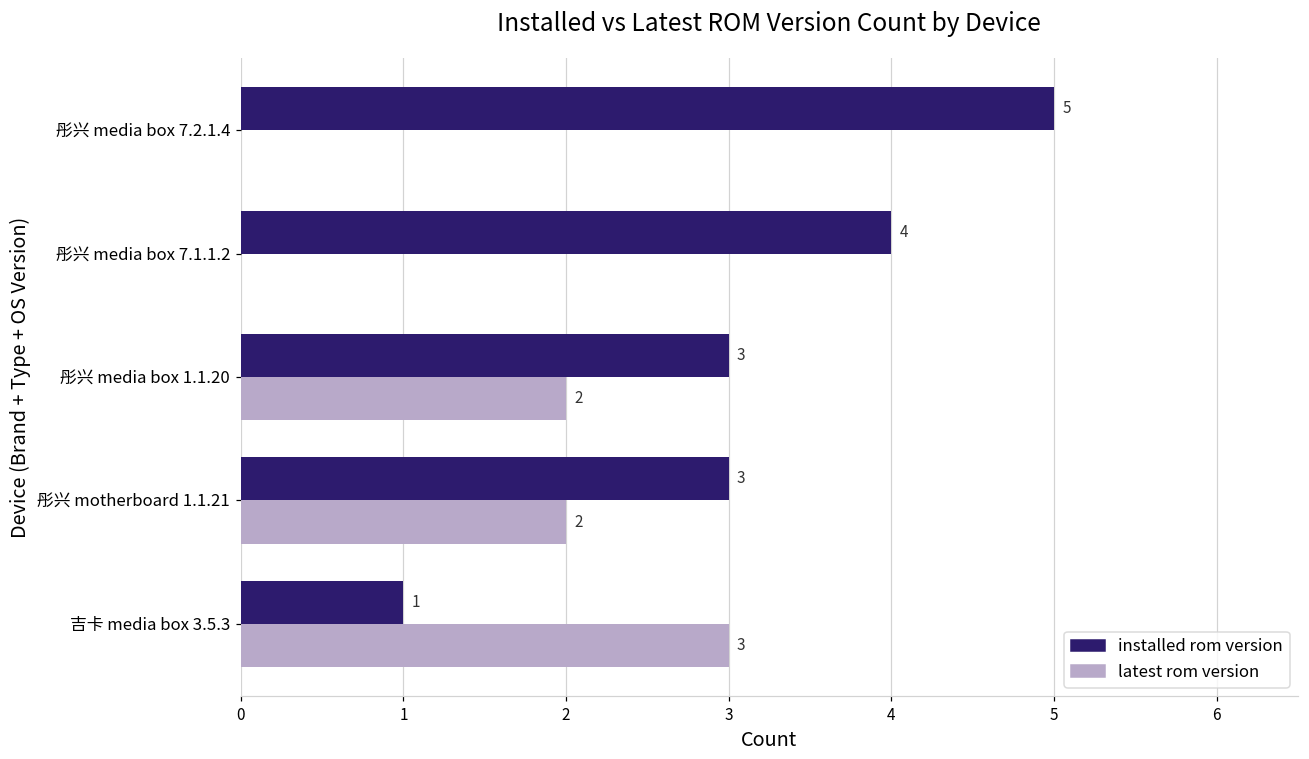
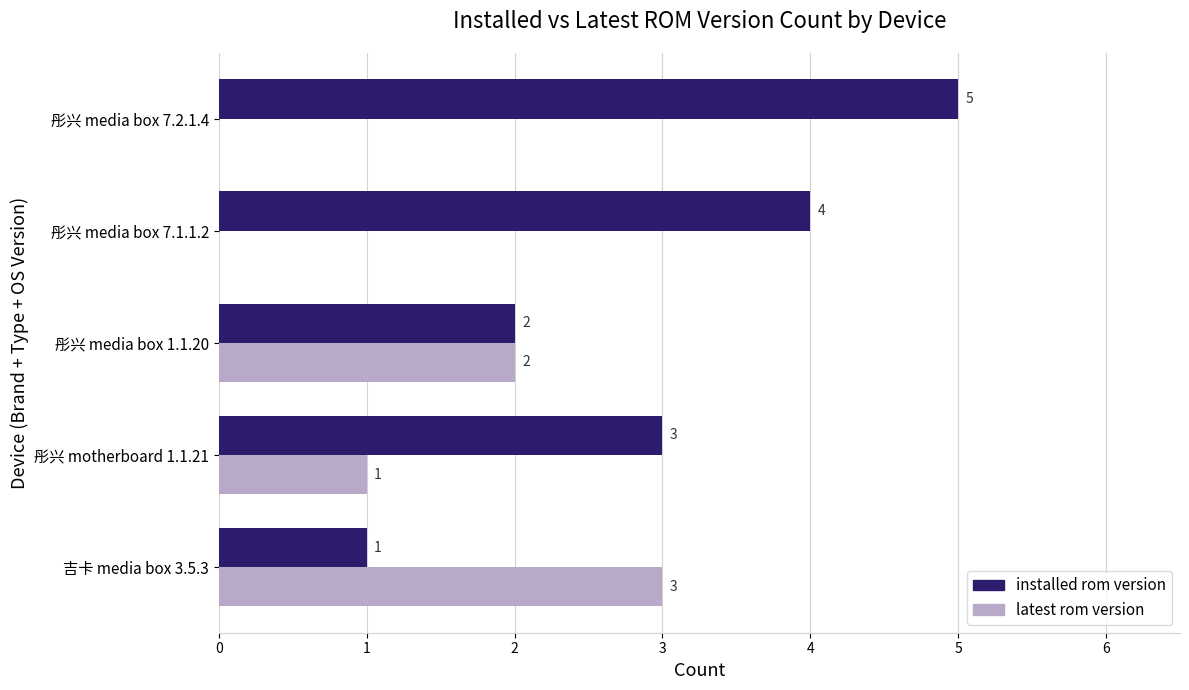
installed rom version, 彤兴 media box 1.1.20: 3 -> 2
latest rom version, 彤兴 motherboard 1.1.21: 2 -> 1
